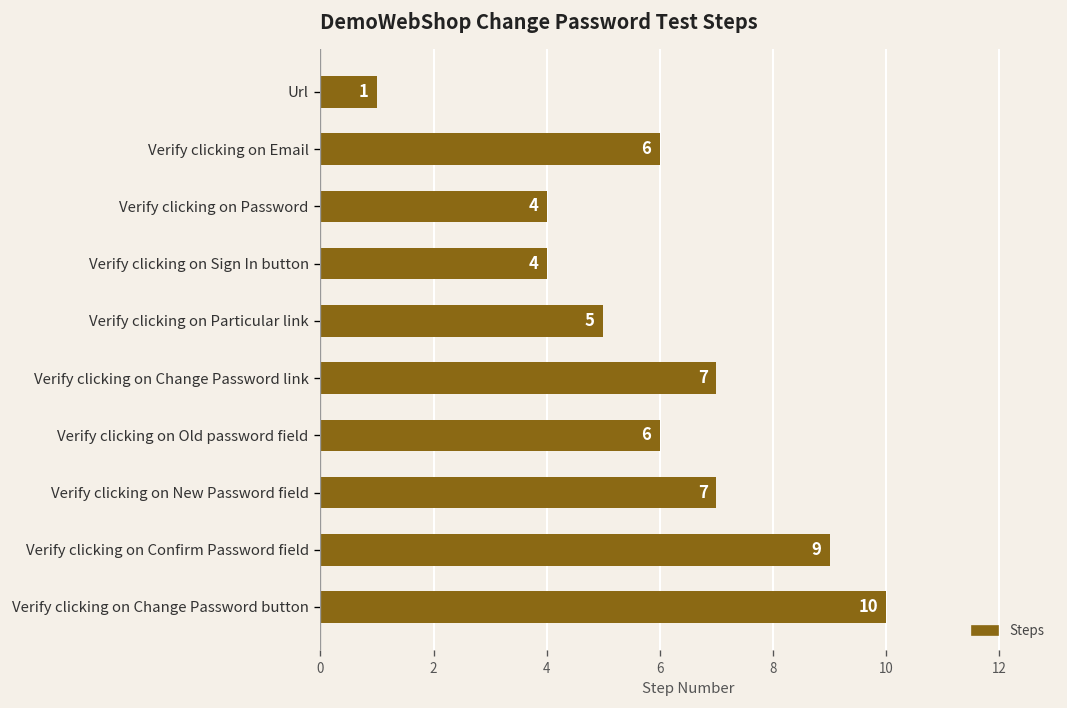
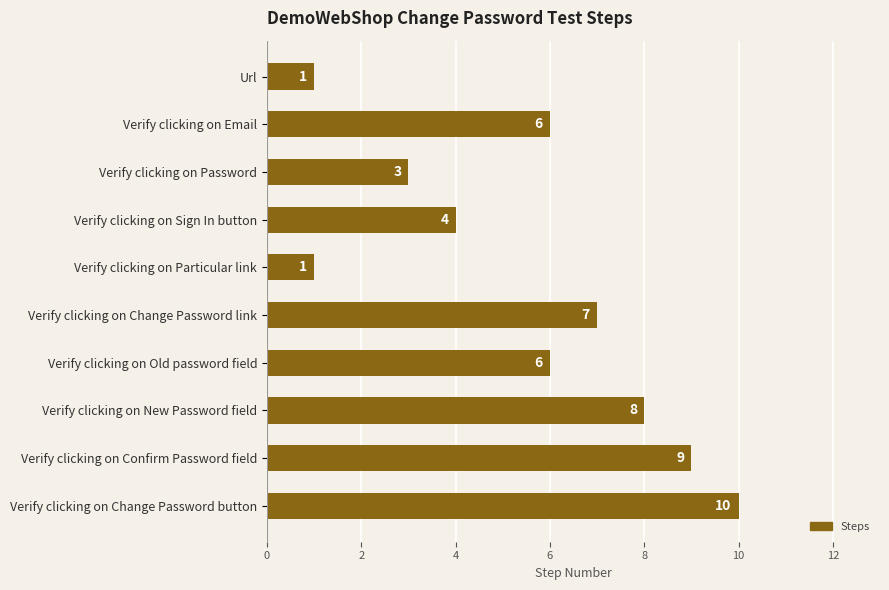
Verify clicking on Password: 4 -> 3
Verify clicking on Particular link: 5 -> 1
Verify clicking on New Password field: 7 -> 8
